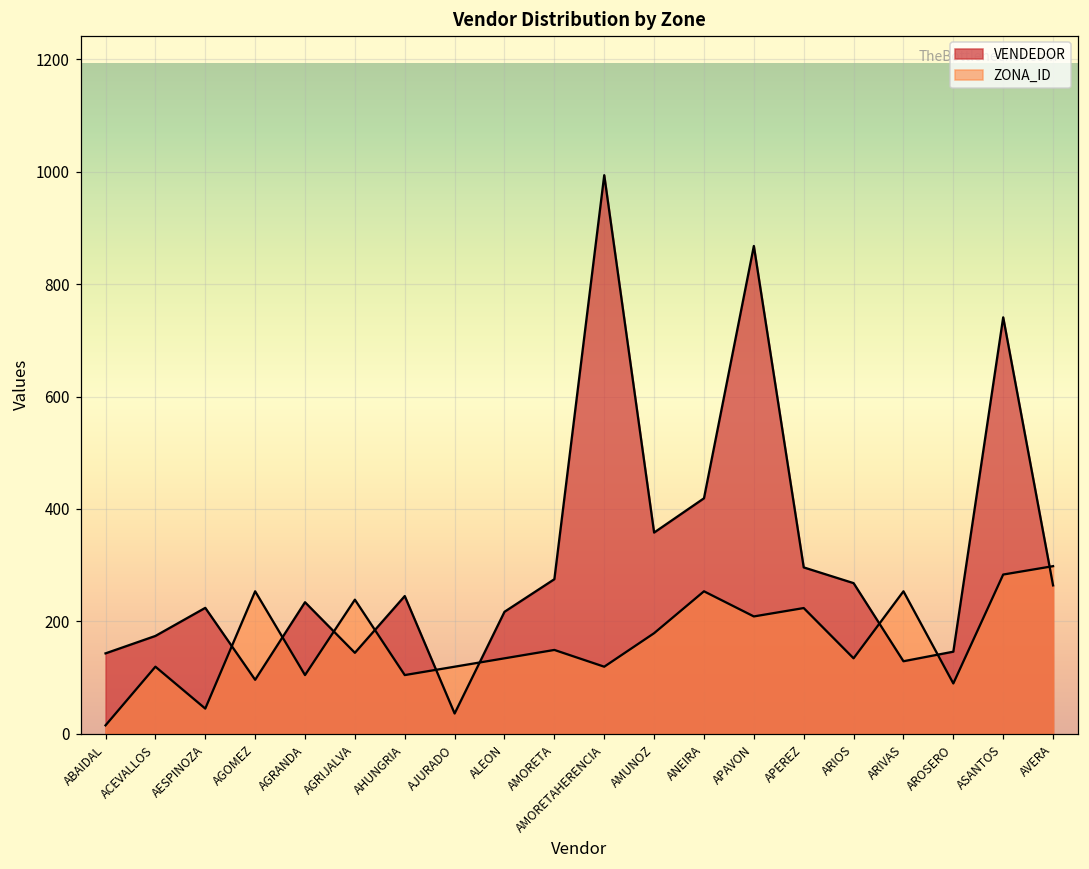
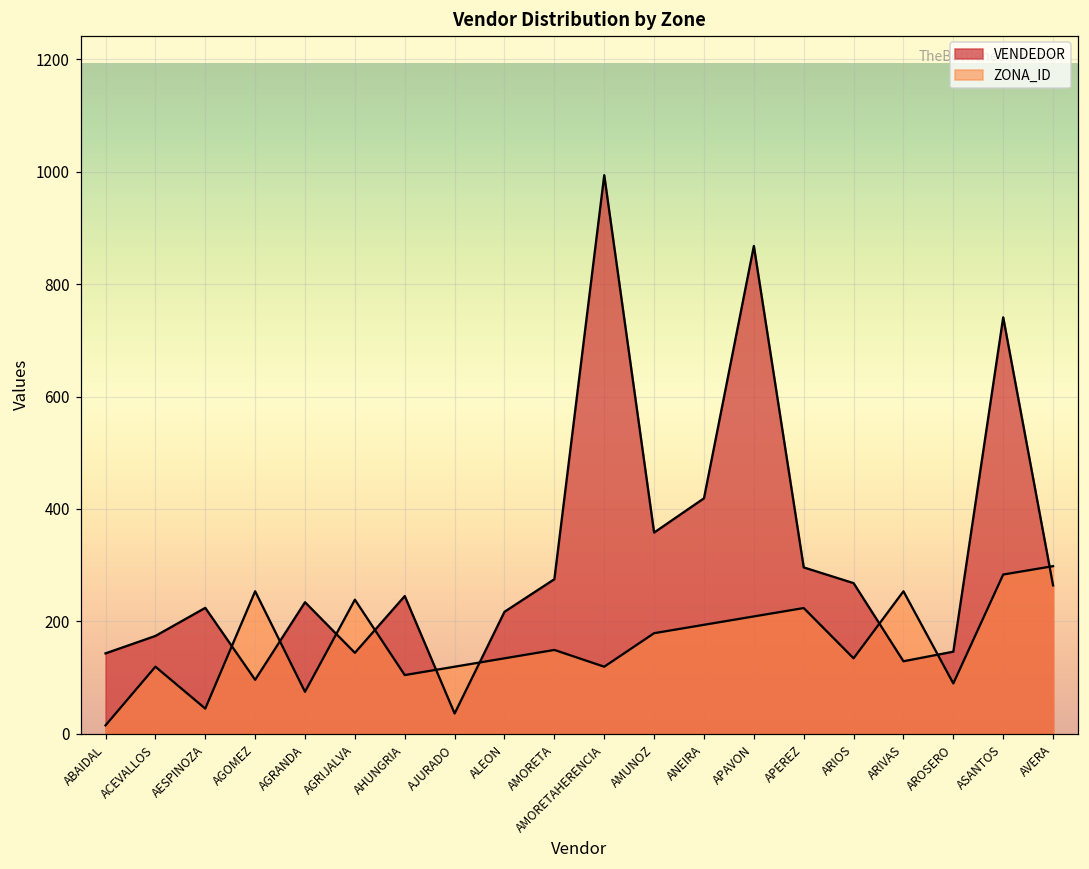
ZONA_ID, AGRANDA: 100 -> 70
ZONA_ID, ANEIRA: 250 -> 190
